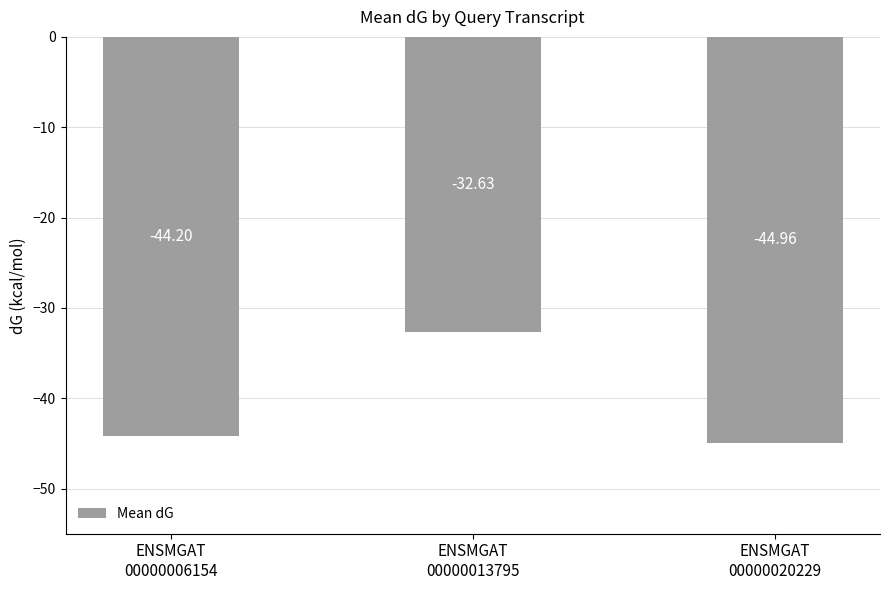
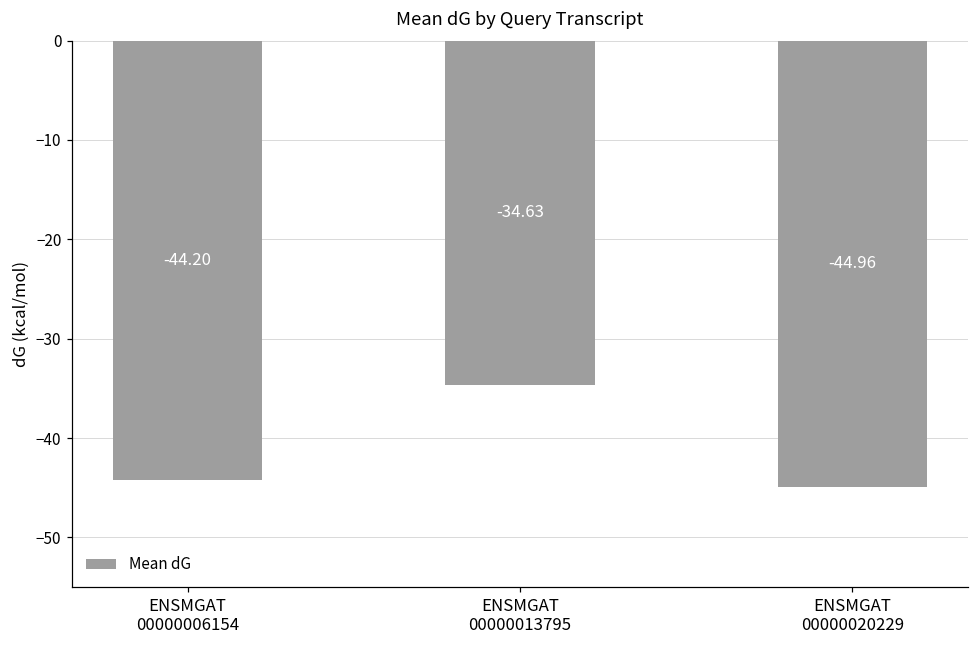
ENSMGAT 00000013795: -32.63 -> -34.63
